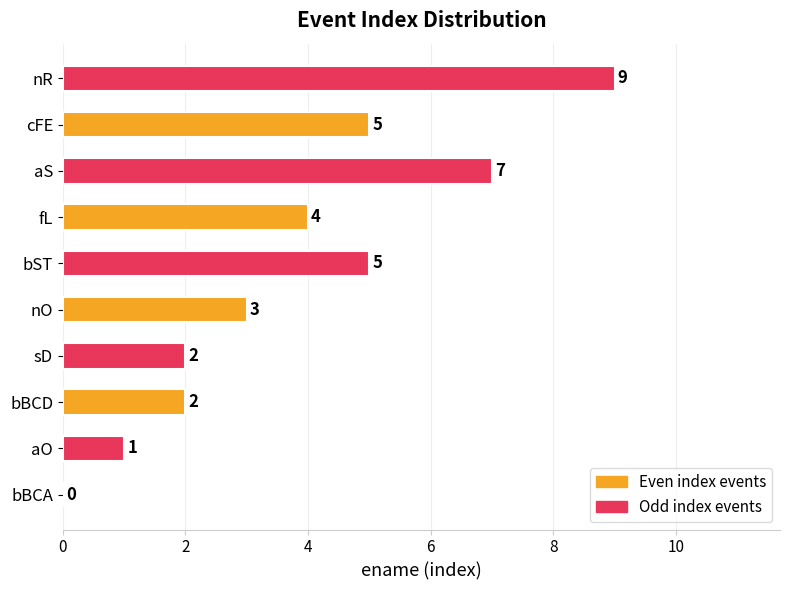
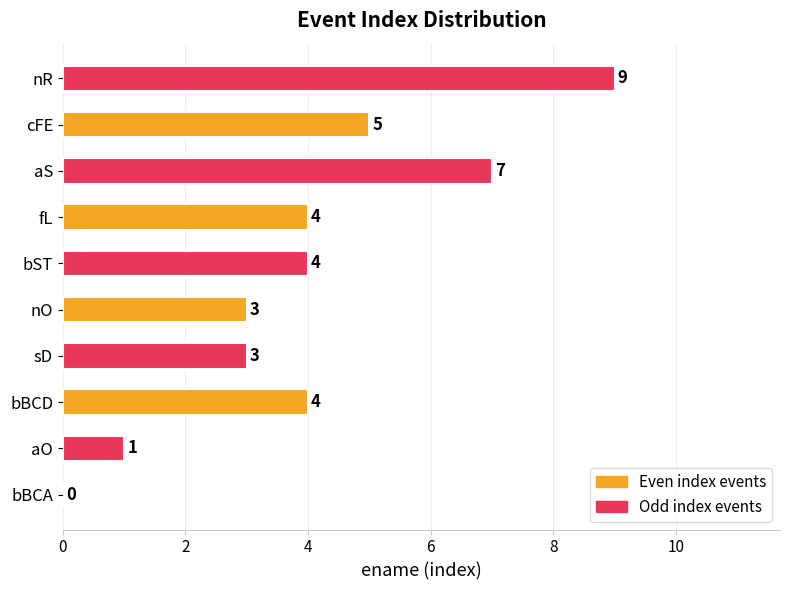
bST: 5 -> 4
sD: 2 -> 3
bBCD: 2 -> 4
